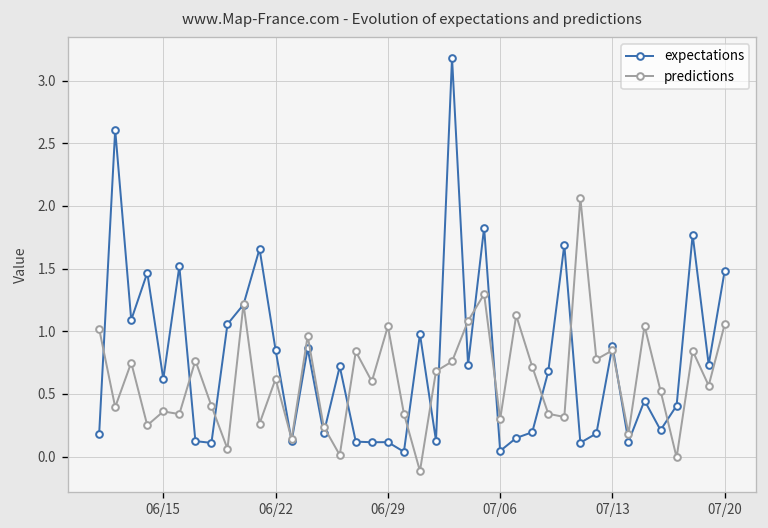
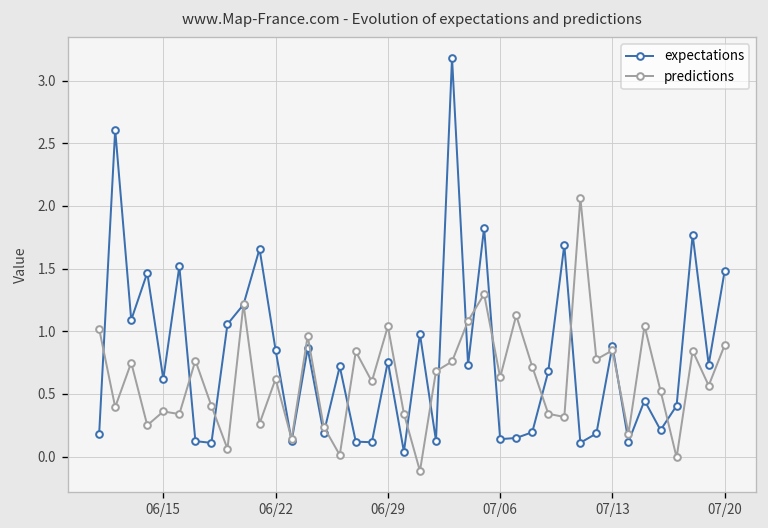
expectations, 06/29: 0.11 -> 0.76
expectations, 07/06: 0.04 -> 0.14
predictions, 07/06: 0.30 -> 0.63
predictions, 07/20: 1.06 -> 0.89
